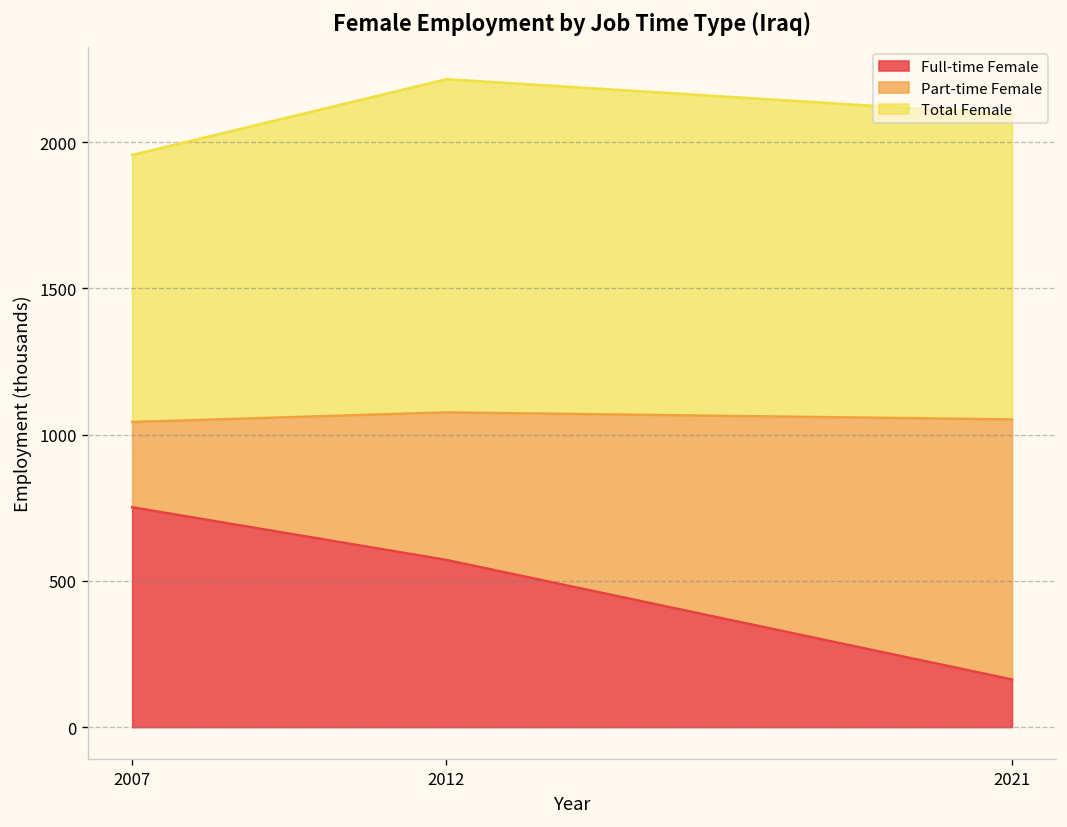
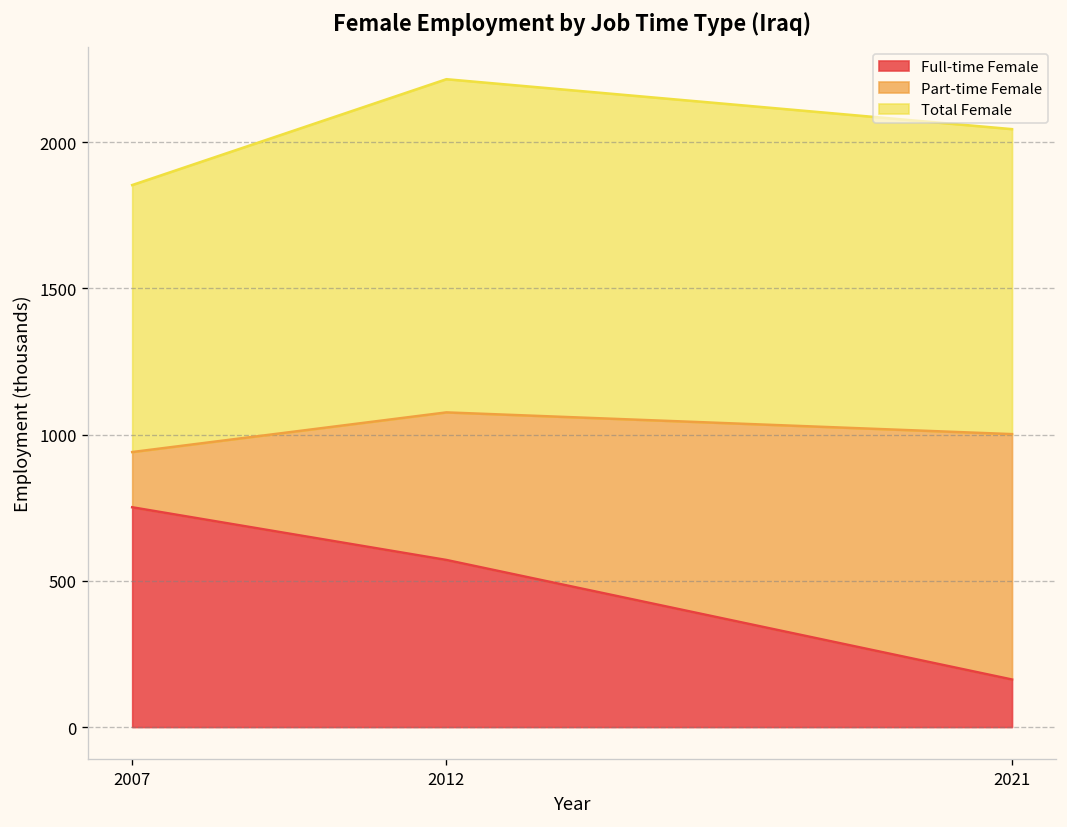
Part-time Female, 2007: 290 -> 190
Part-time Female, 2021: 890 -> 840
